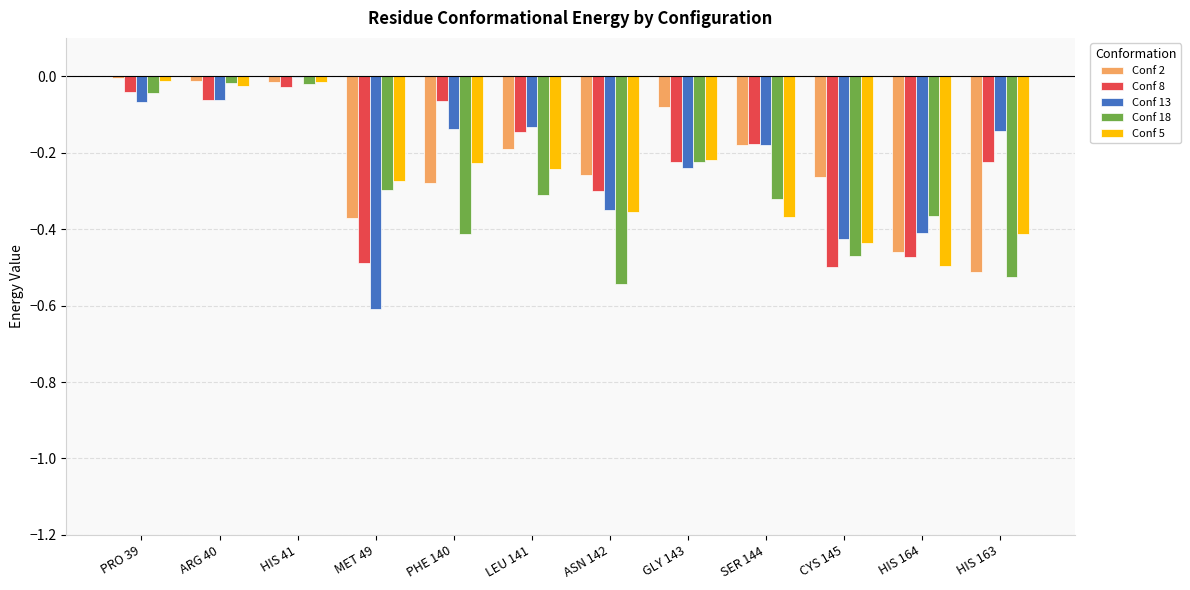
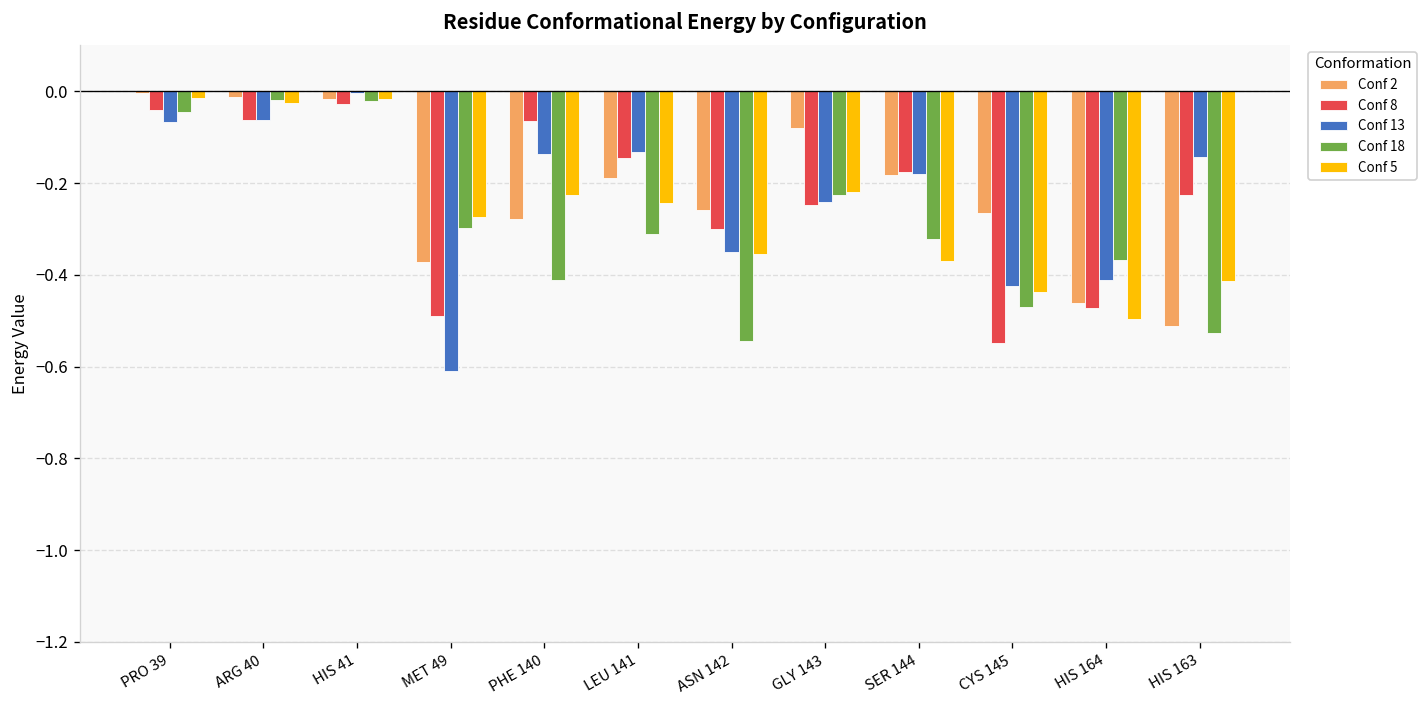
Conf 8, GLY 143: -0.22 -> -0.25
Conf 8, CYS 145: -0.50 -> -0.55
